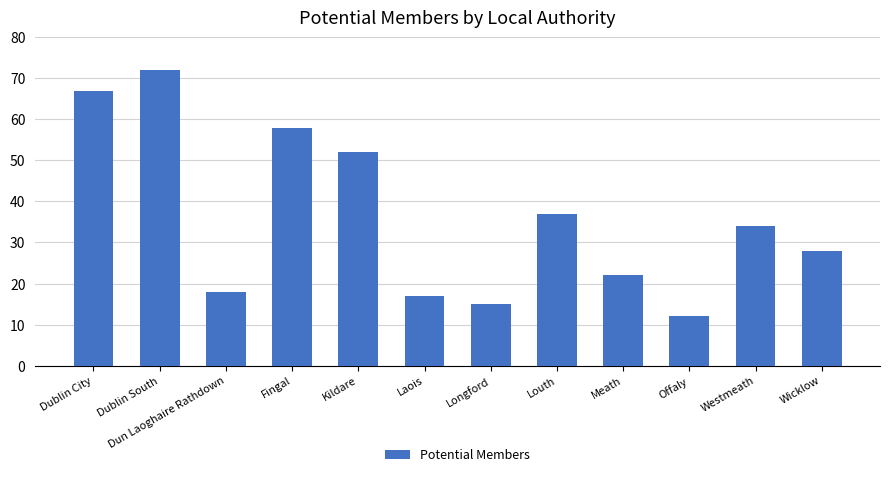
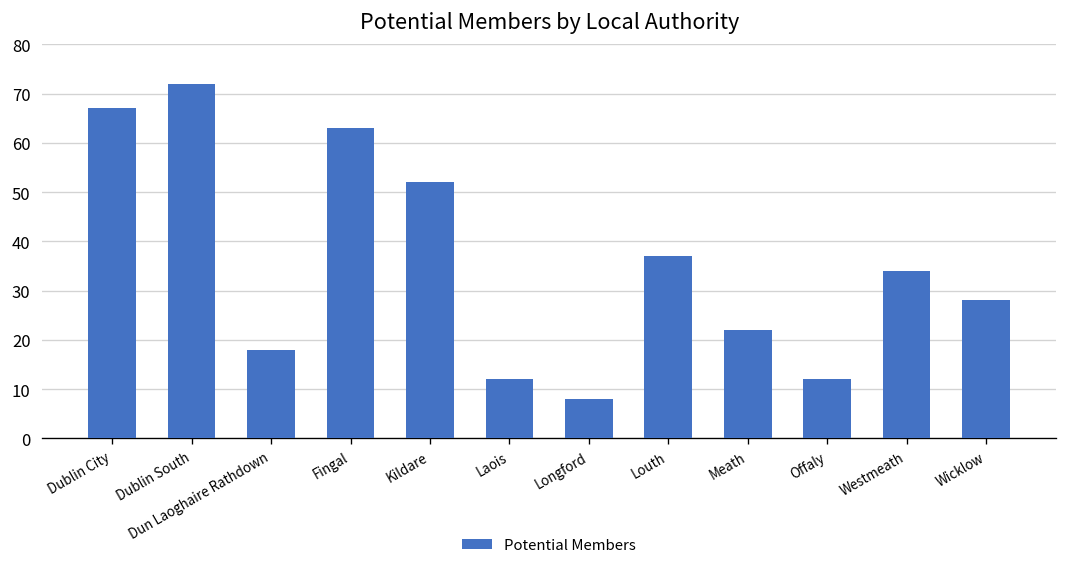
Fingal: 58 -> 63
Laois: 17 -> 12
Longford: 15 -> 8
